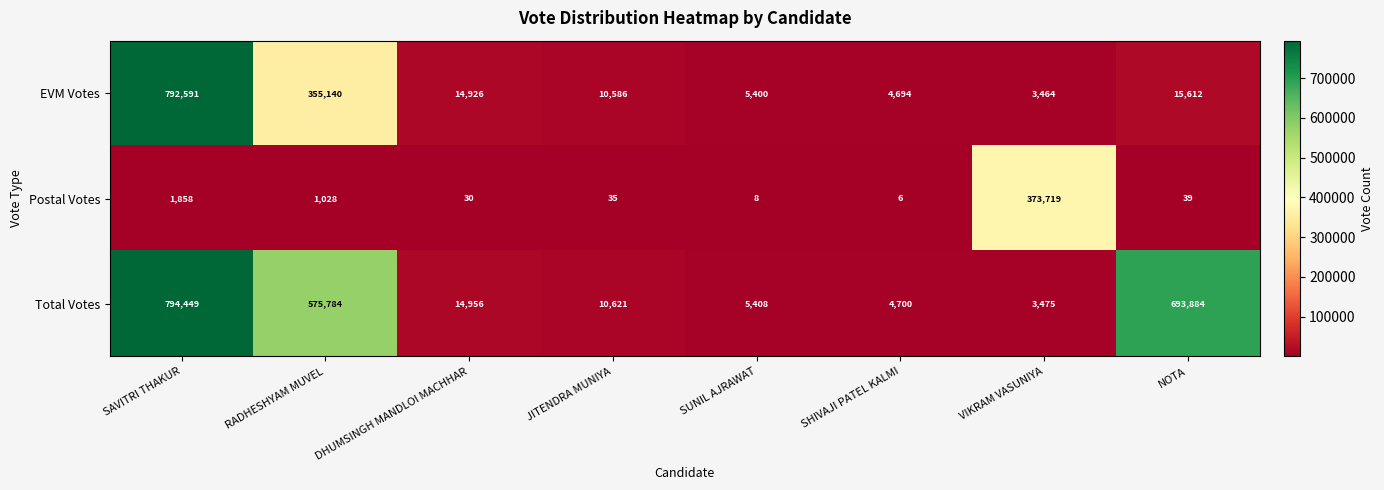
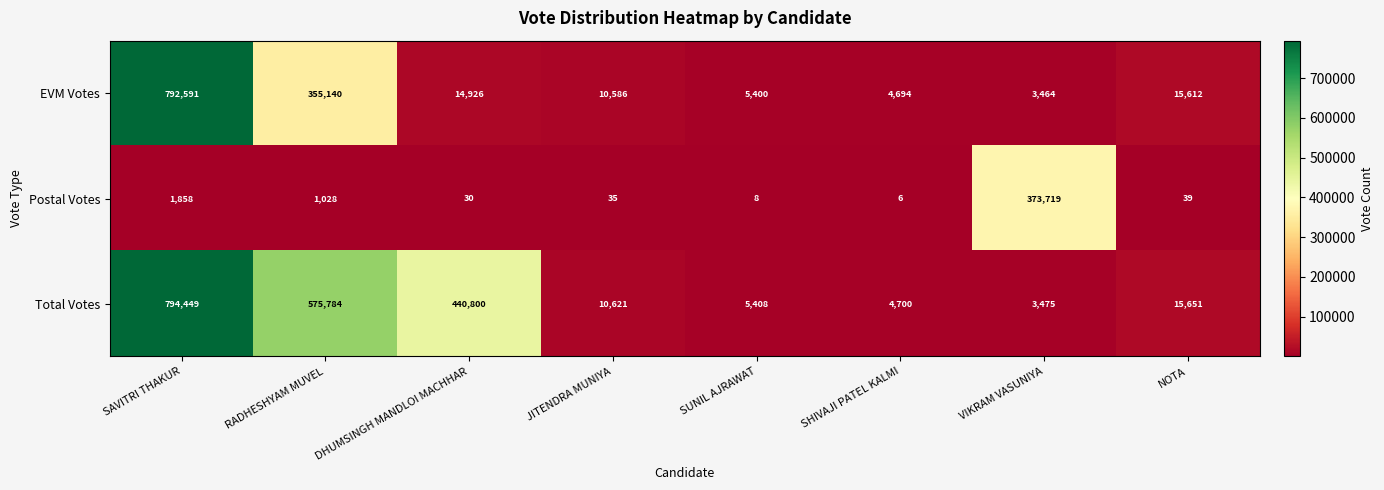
Total Votes, DHUMSINGH MANDLOI MACHHAR: 14,956 -> 440,800
Total Votes, NOTA: 693,884 -> 15,651
